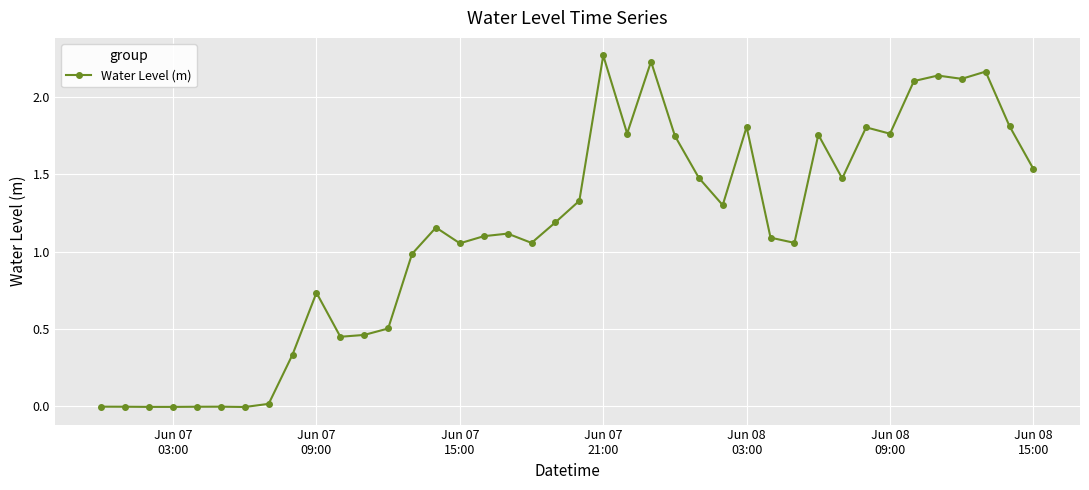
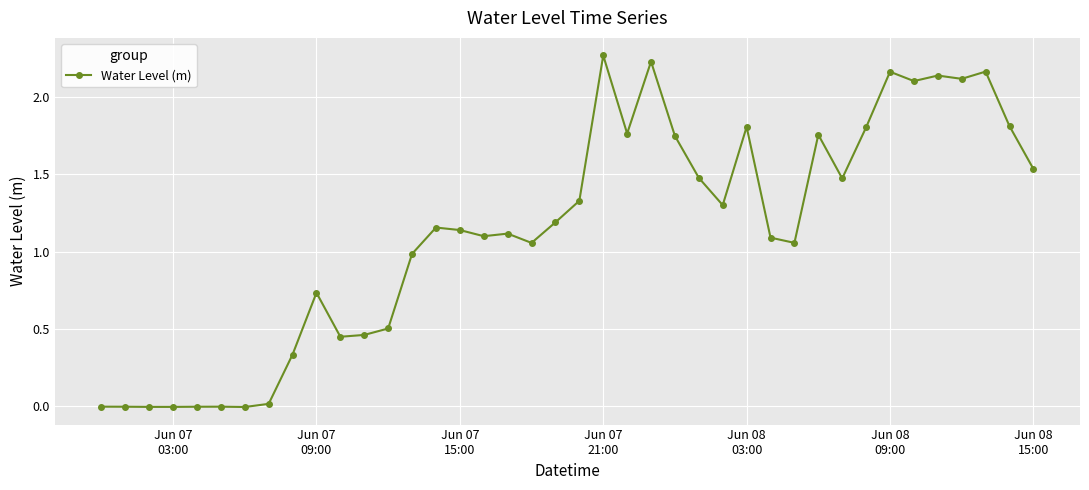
Jun 07 15:00: 1.05 -> 1.14
Jun 08 09:00: 1.76 -> 2.16
